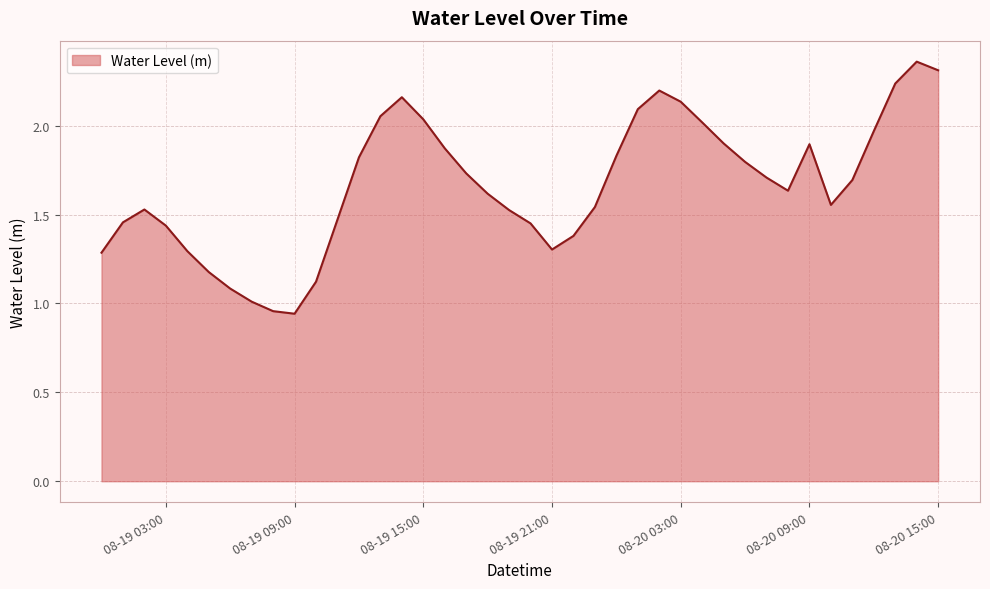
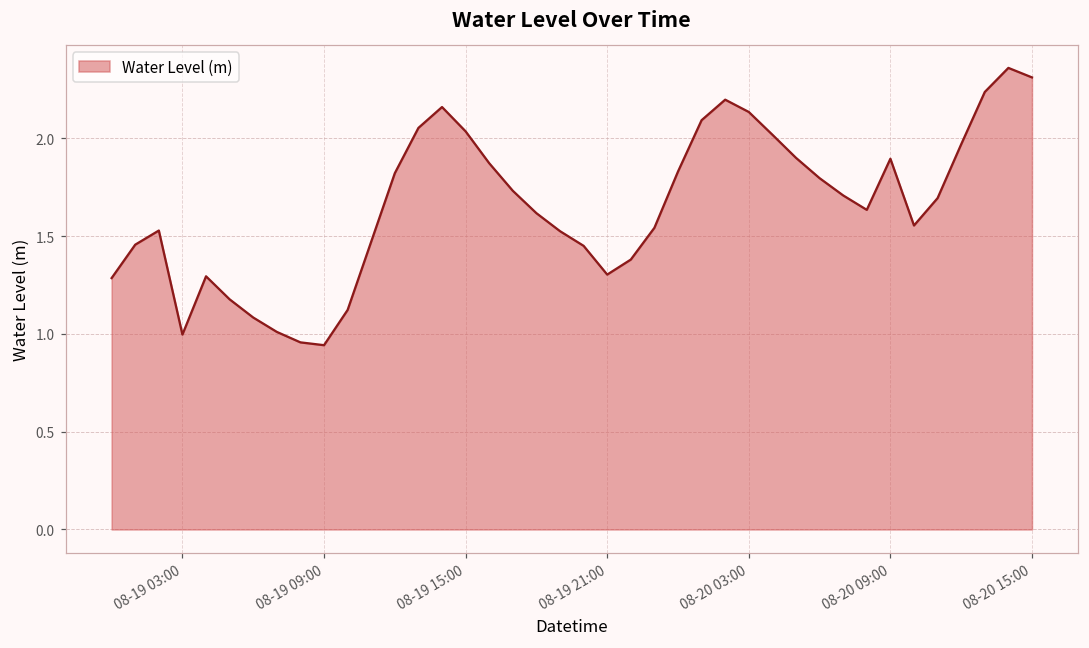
08-19 03:00: 1.44 -> 1.00
